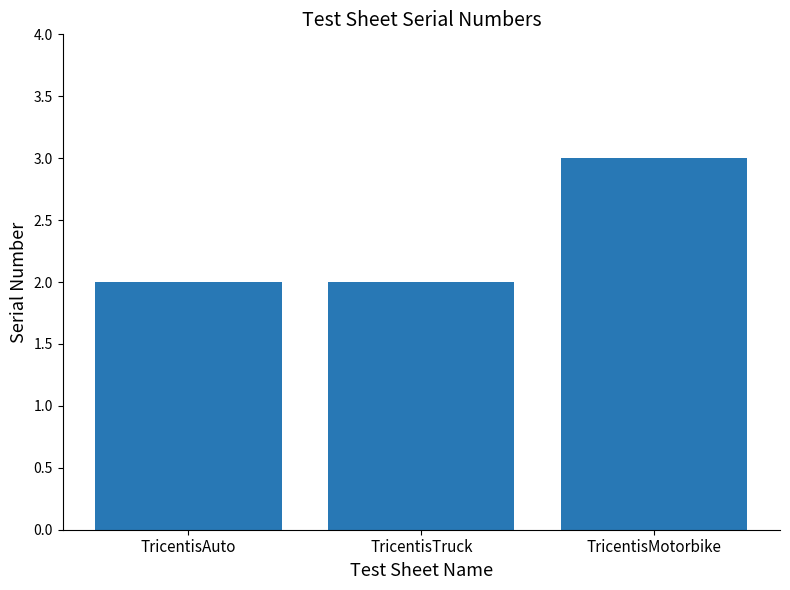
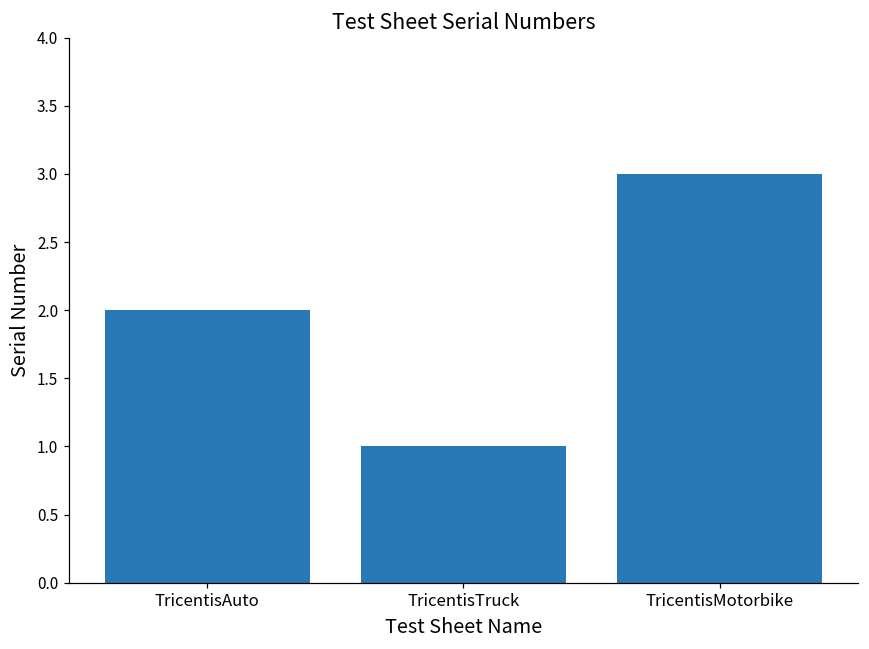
TricentisTruck: 2 -> 1
